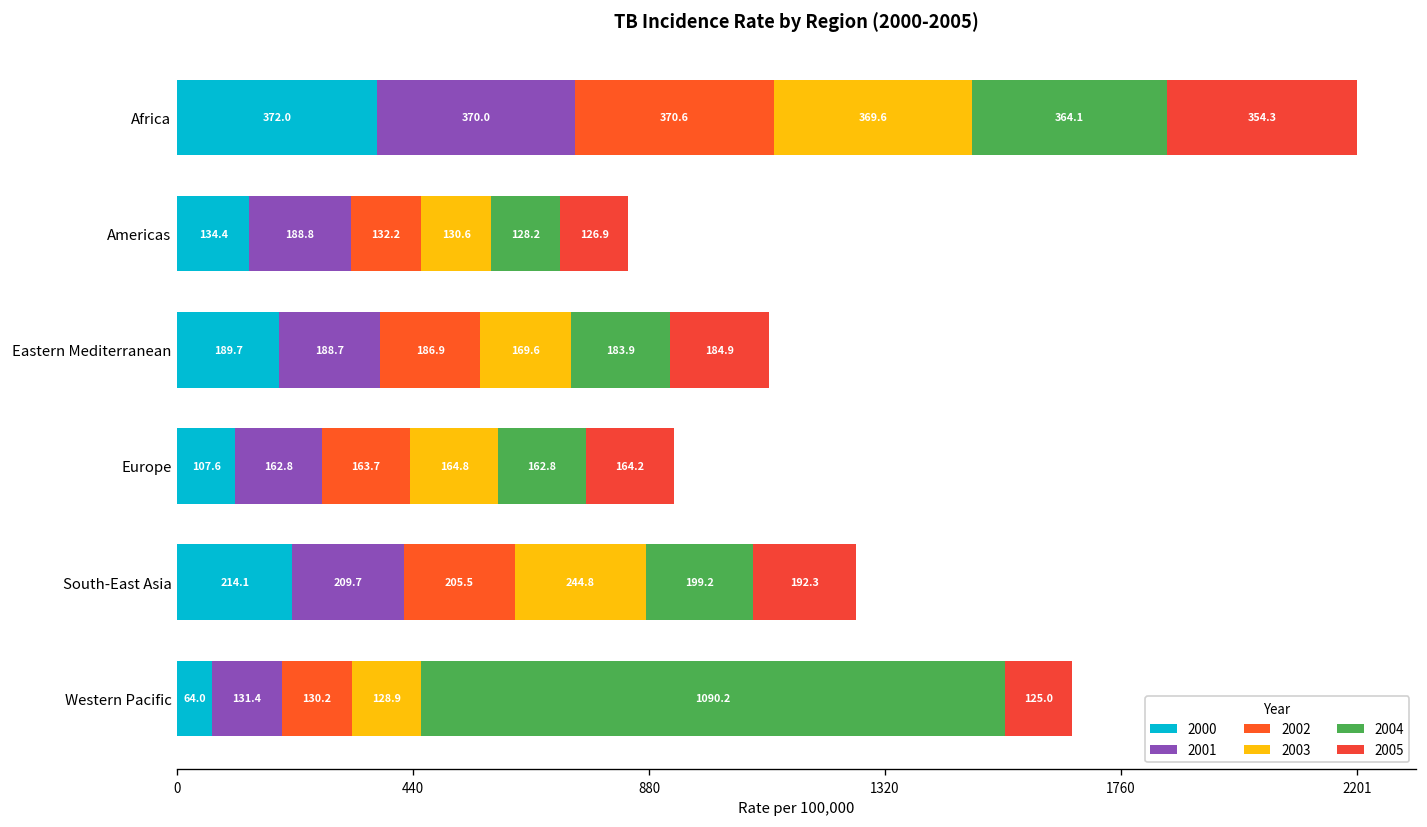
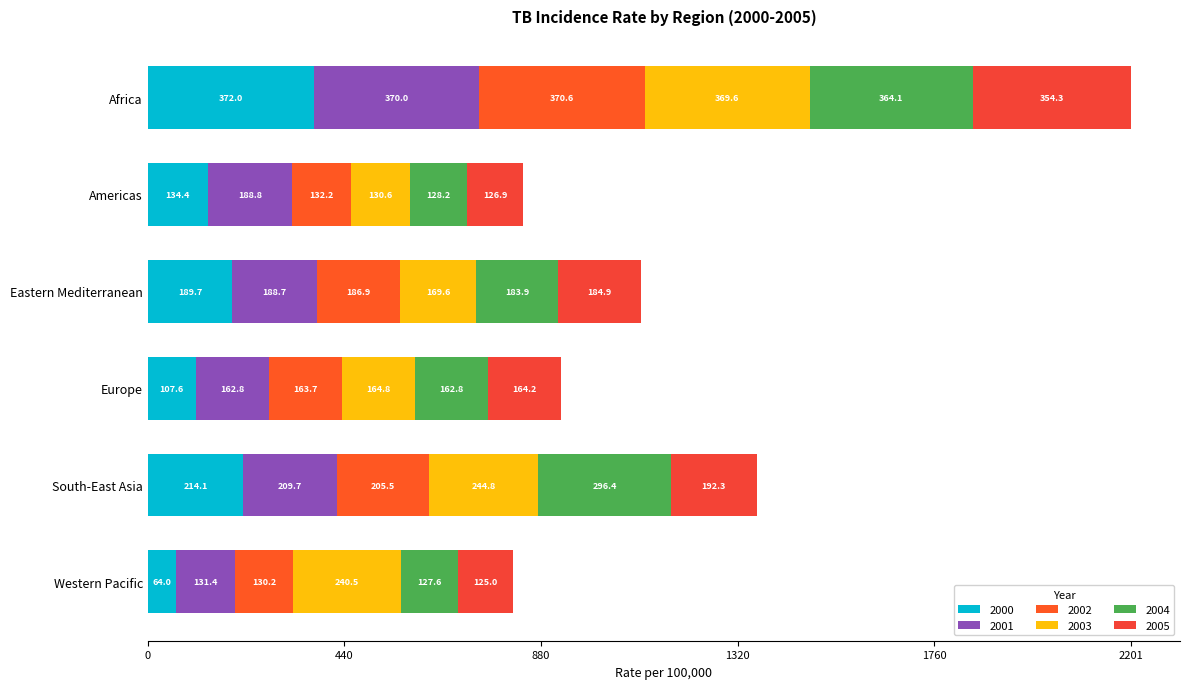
2004, South-East Asia: 199.2 -> 296.4
2003, Western Pacific: 128.9 -> 240.5
2004, Western Pacific: 1090.2 -> 127.6
